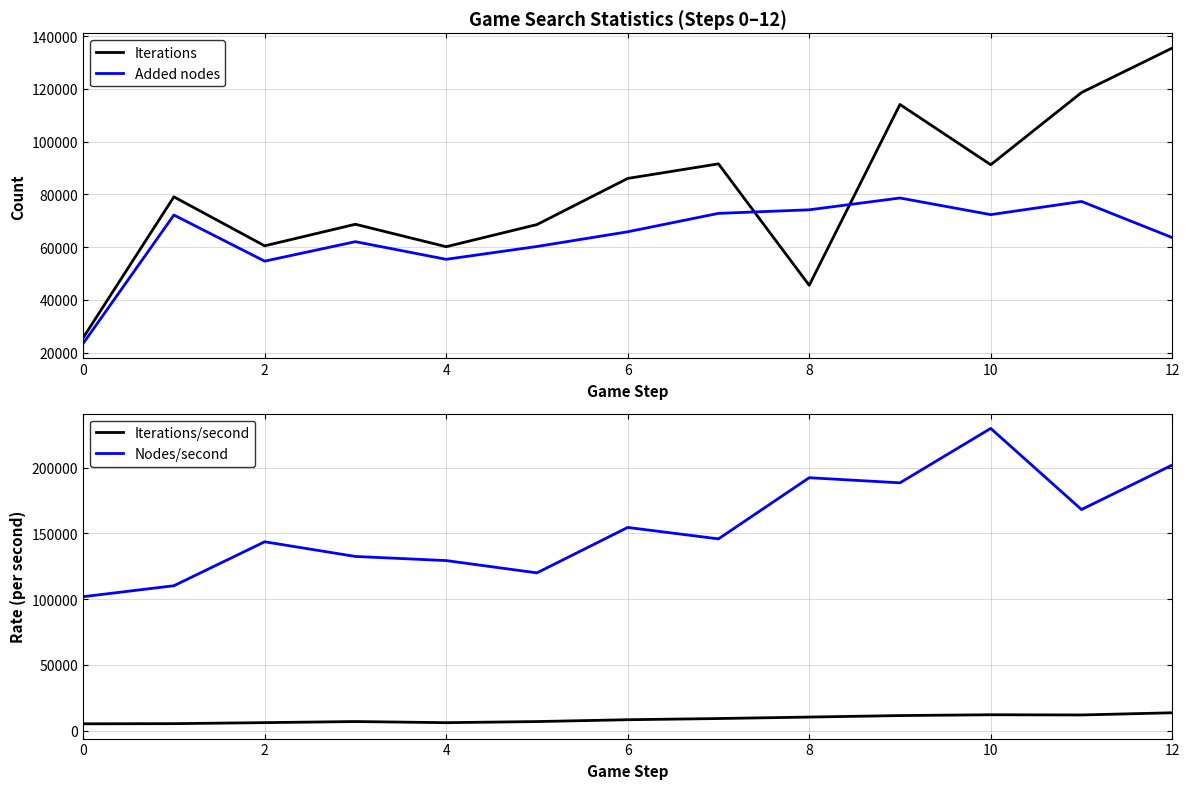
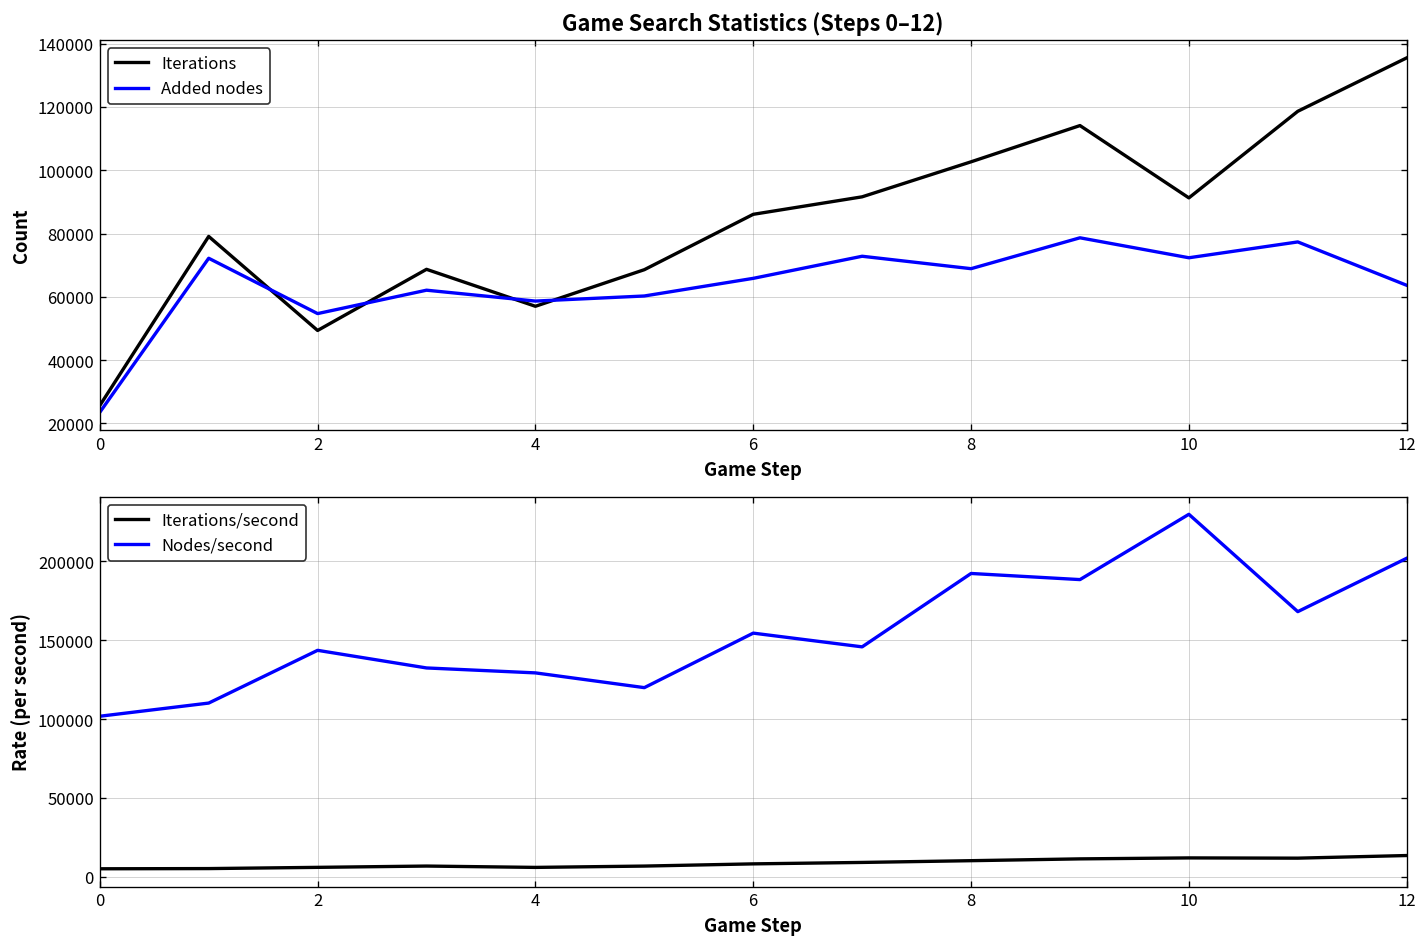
Game Search Statistics (Steps 0–12), Iterations, 2: 61000 -> 49000
Game Search Statistics (Steps 0–12), Iterations, 4: 60000 -> 57000
Game Search Statistics (Steps 0–12), Added nodes, 4: 55000 -> 59000
Game Search Statistics (Steps 0–12), Iterations, 8: 46000 -> 103000
Game Search Statistics (Steps 0–12), Added nodes, 8: 74000 -> 69000
